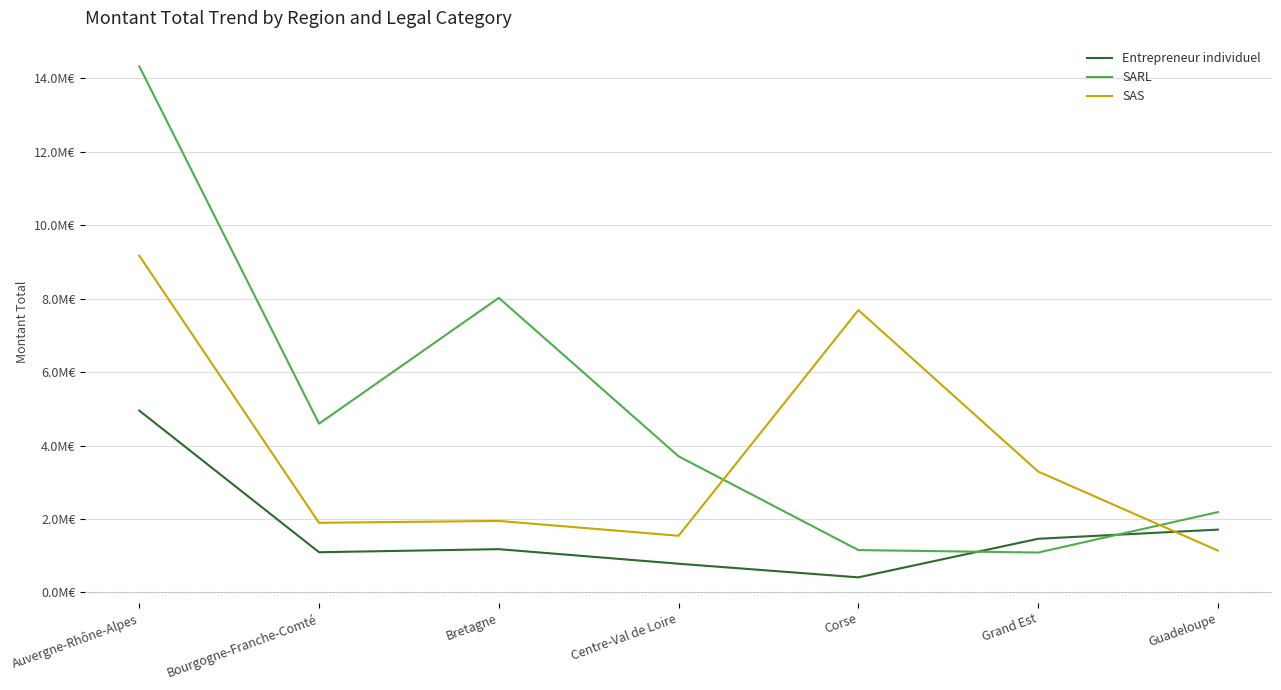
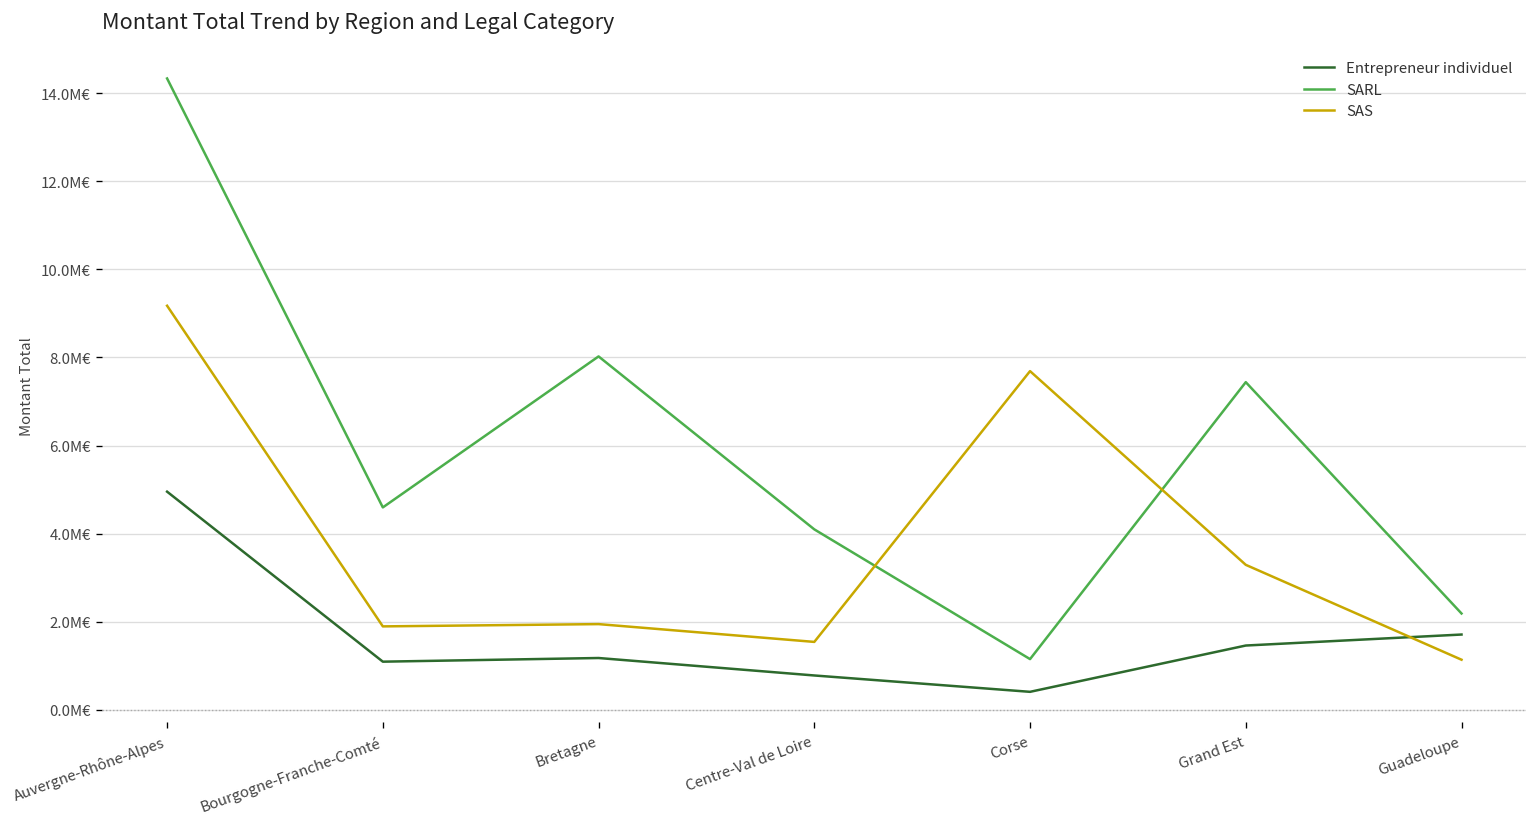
SARL, Centre-Val de Loire: 3.7M€ -> 4.1M€
SARL, Grand Est: 1.1M€ -> 7.4M€
